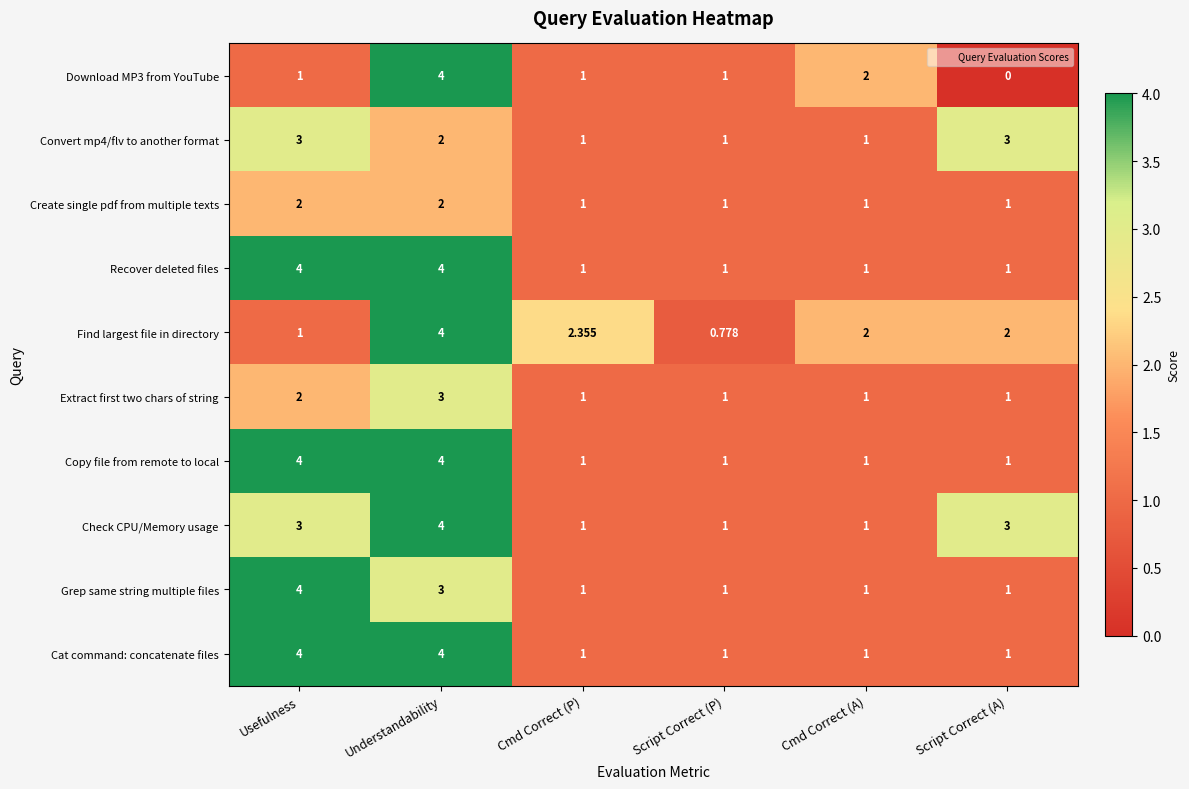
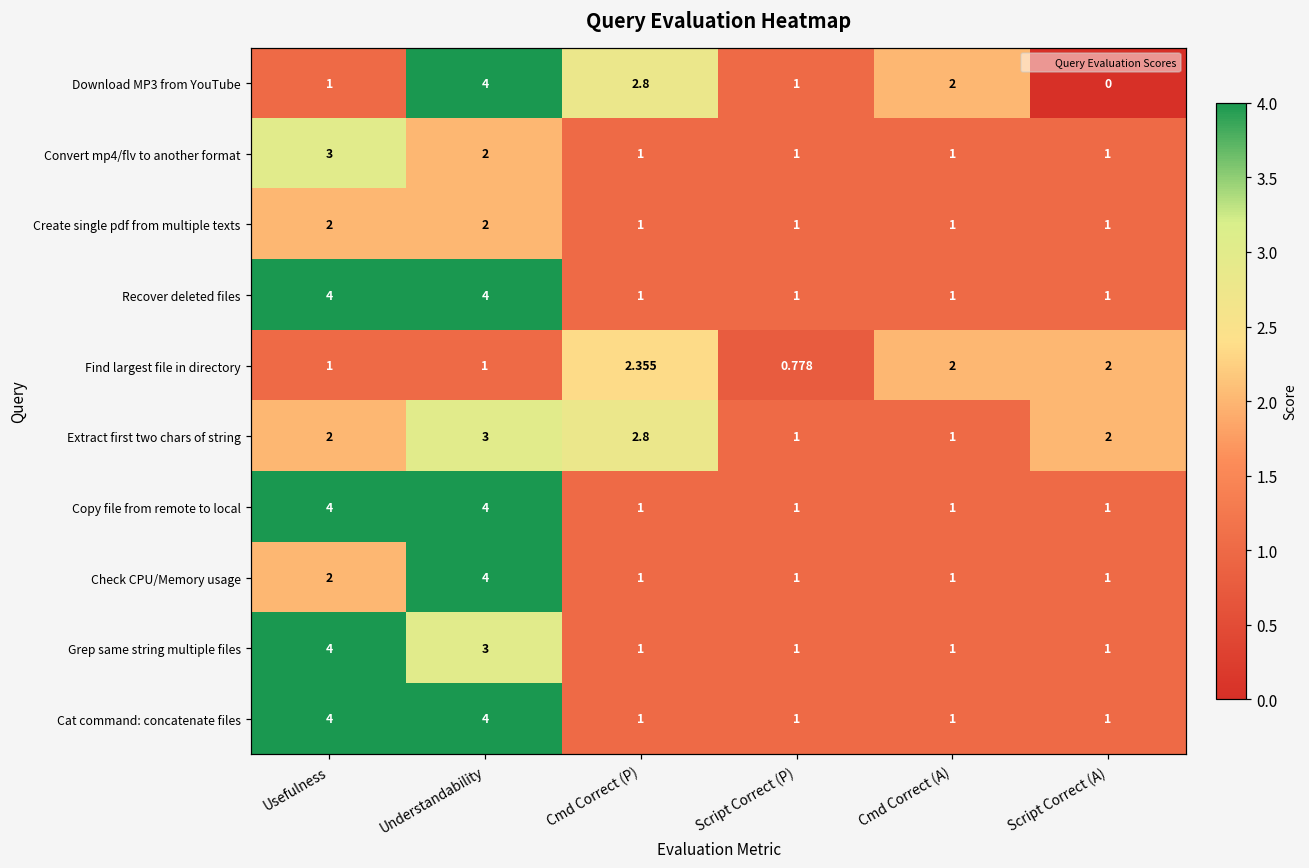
Download MP3 from YouTube, Cmd Correct (P): 1 -> 2.8
Convert mp4/flv to another format, Script Correct (A): 3 -> 1
Find largest file in directory, Understandability: 4 -> 1
Extract first two chars of string, Cmd Correct (P): 1 -> 2.8
Extract first two chars of string, Script Correct (A): 1 -> 2
Check CPU/Memory usage, Usefulness: 3 -> 2
Check CPU/Memory usage, Script Correct (A): 3 -> 1
